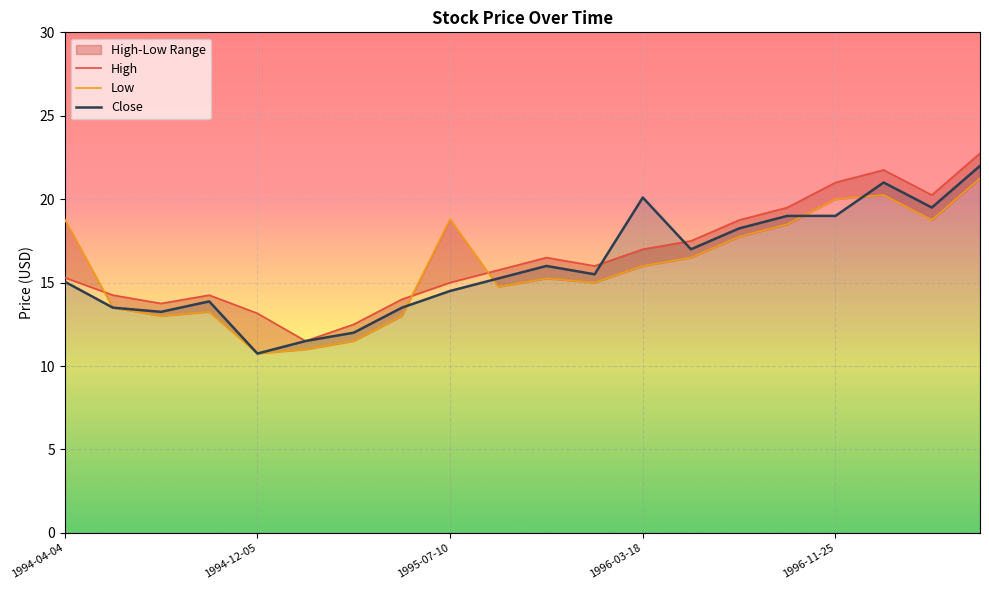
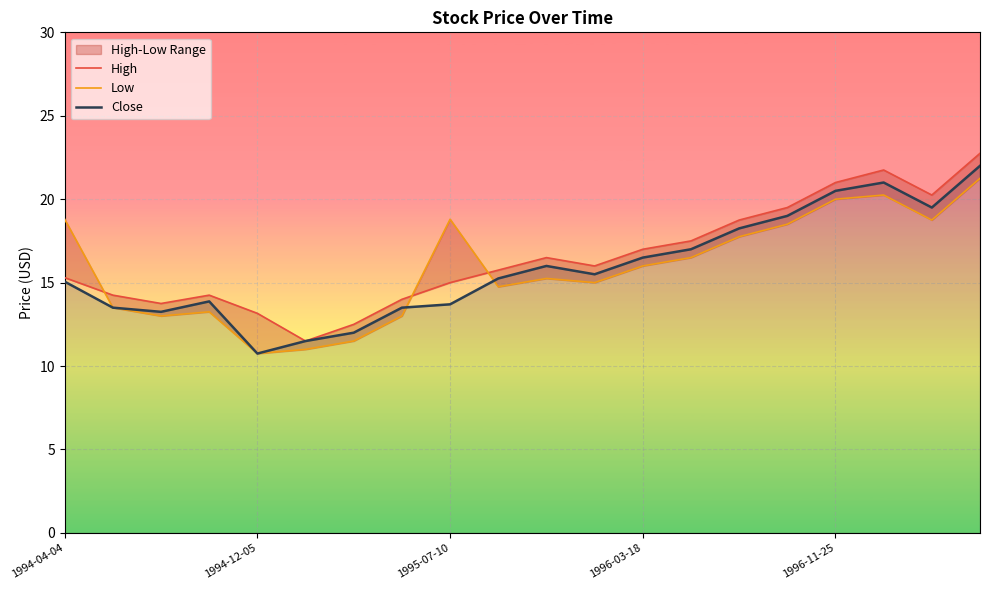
Close, 1995-07-10: 14.5 -> 13.7
Close, 1996-03-18: 20.1 -> 16.5
Close, 1996-11-25: 19.0 -> 20.5
